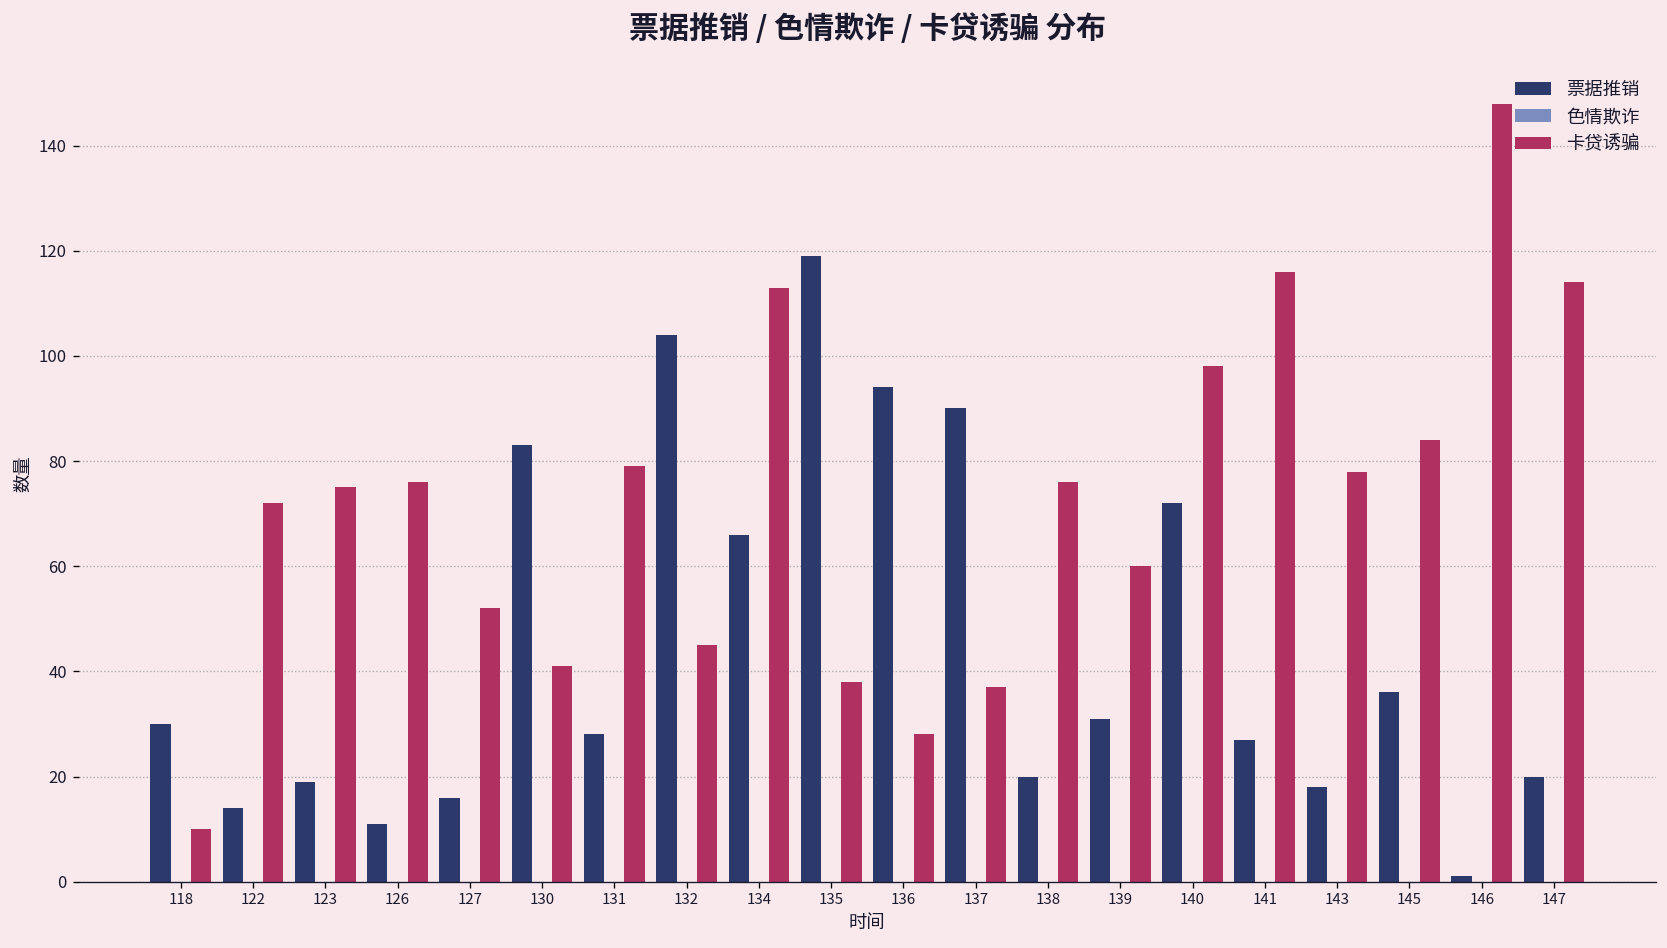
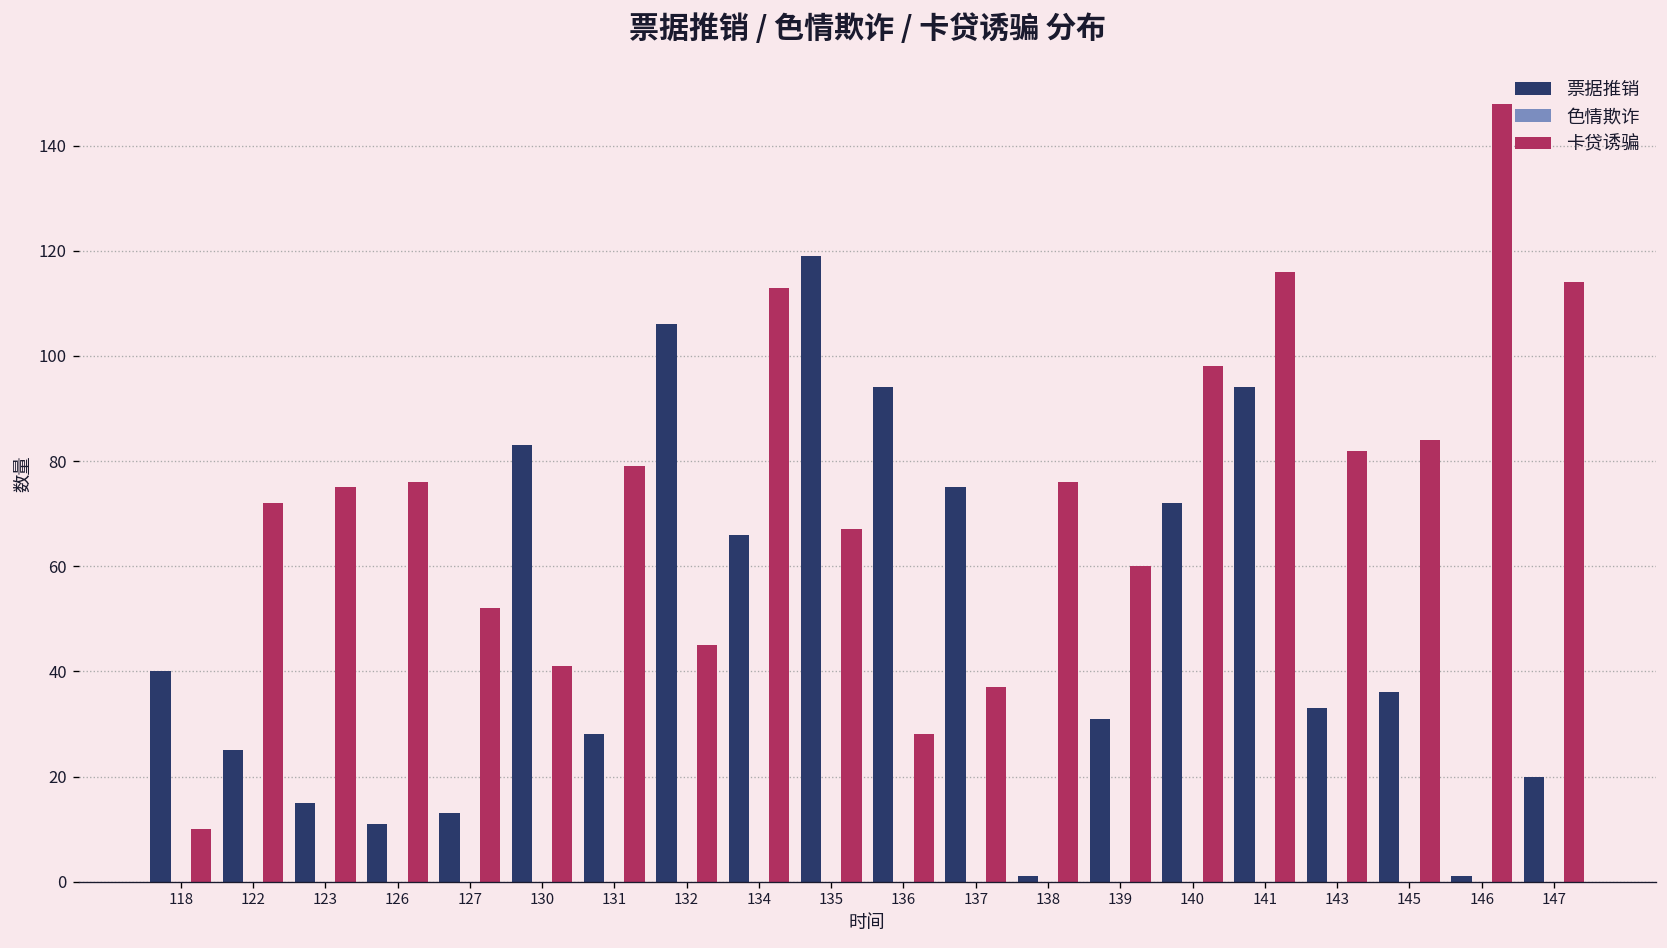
票据推销, 118: 30 -> 40
票据推销, 122: 14 -> 25
票据推销, 123: 19 -> 15
票据推销, 127: 16 -> 13
票据推销, 132: 104 -> 106
卡贷诱骗, 135: 38 -> 67
票据推销, 137: 90 -> 75
票据推销, 138: 20 -> 1
票据推销, 141: 27 -> 94
票据推销, 143: 18 -> 33
卡贷诱骗, 143: 78 -> 82
